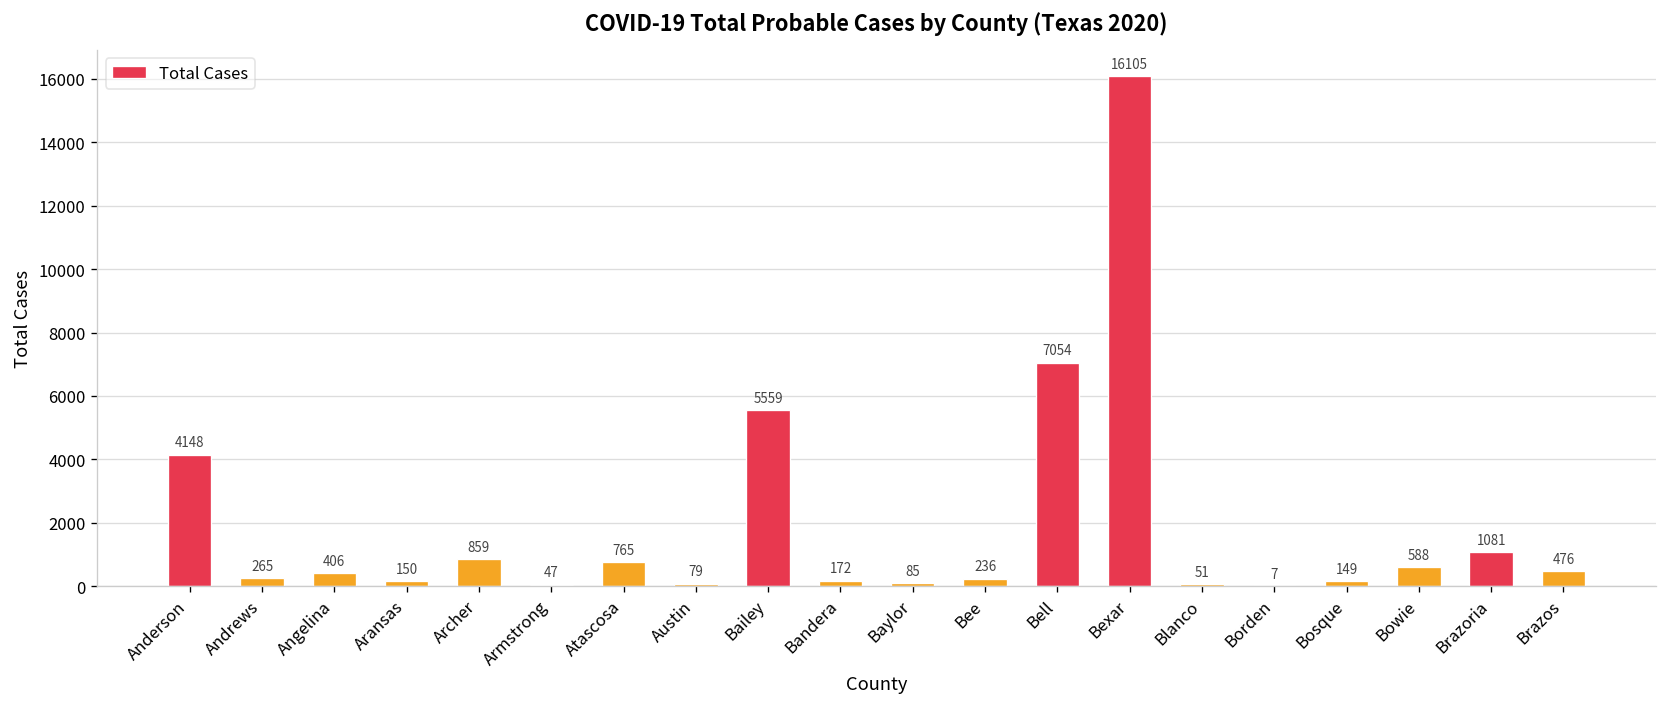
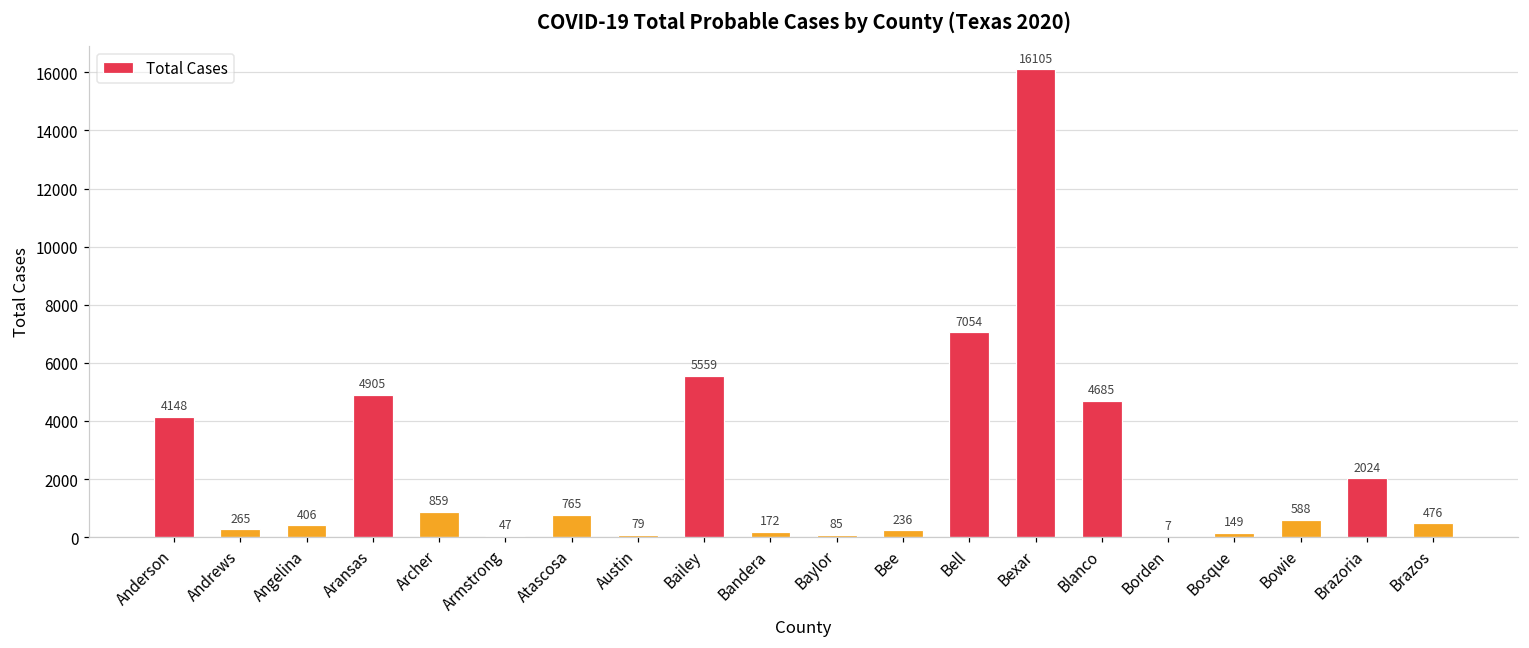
Aransas: 150 -> 4905
Blanco: 51 -> 4685
Brazoria: 1081 -> 2024
